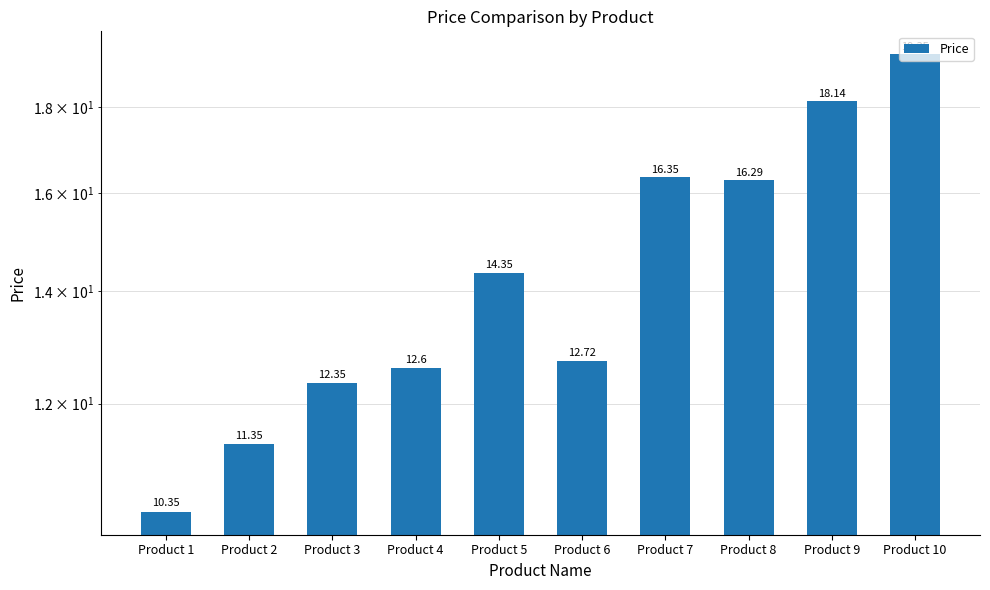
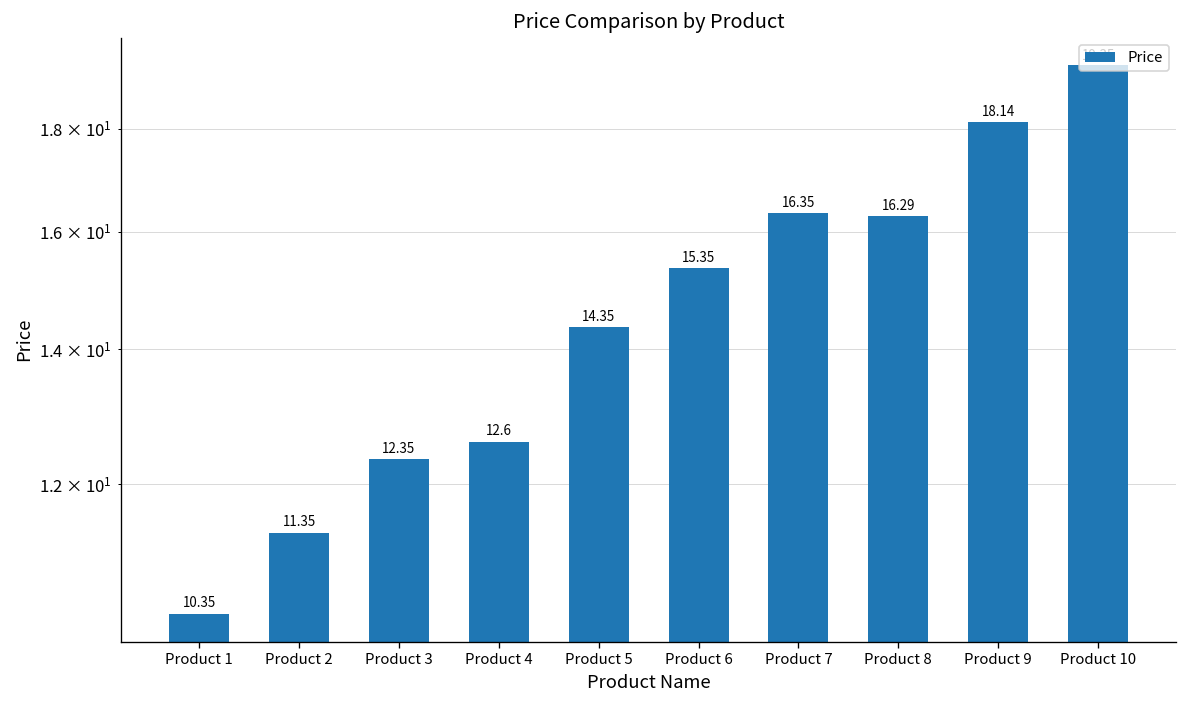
Product 6: 12.72 -> 15.35
